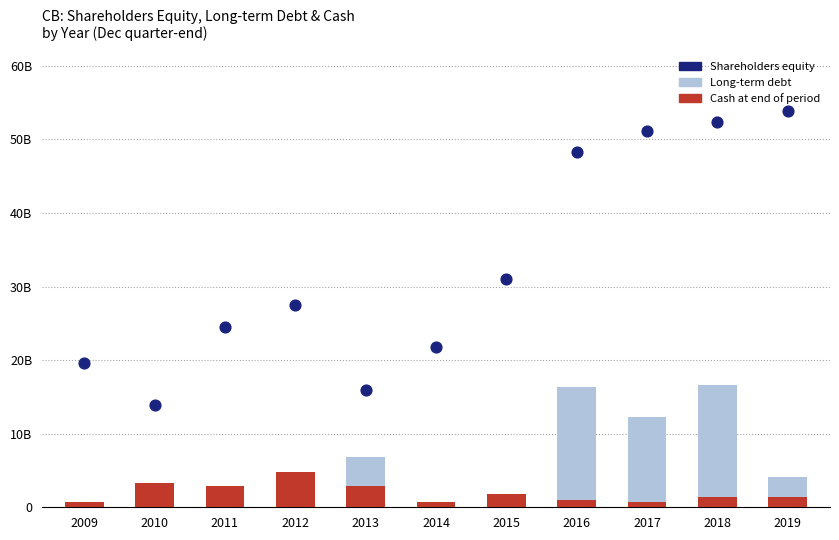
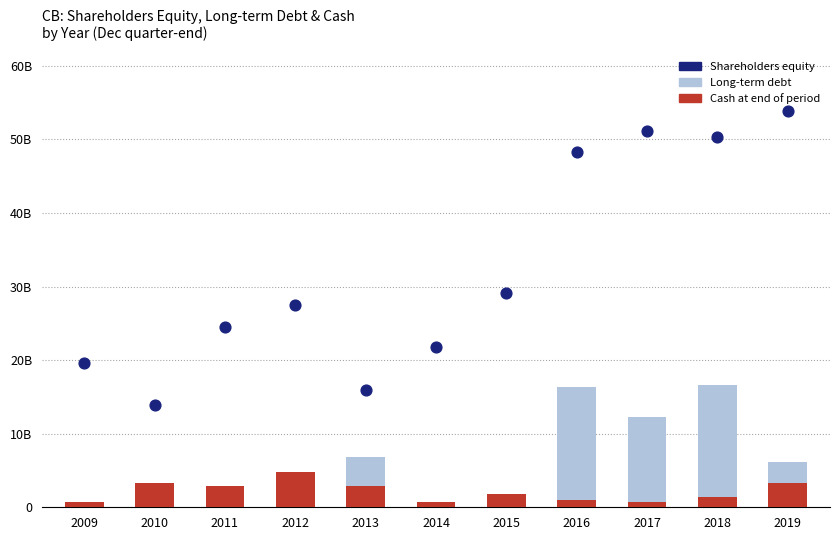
Shareholders equity, 2015: 31000000000 -> 29000000000
Shareholders equity, 2018: 52000000000 -> 50000000000
Cash at end of period, 2019: 1000000000 -> 3000000000
